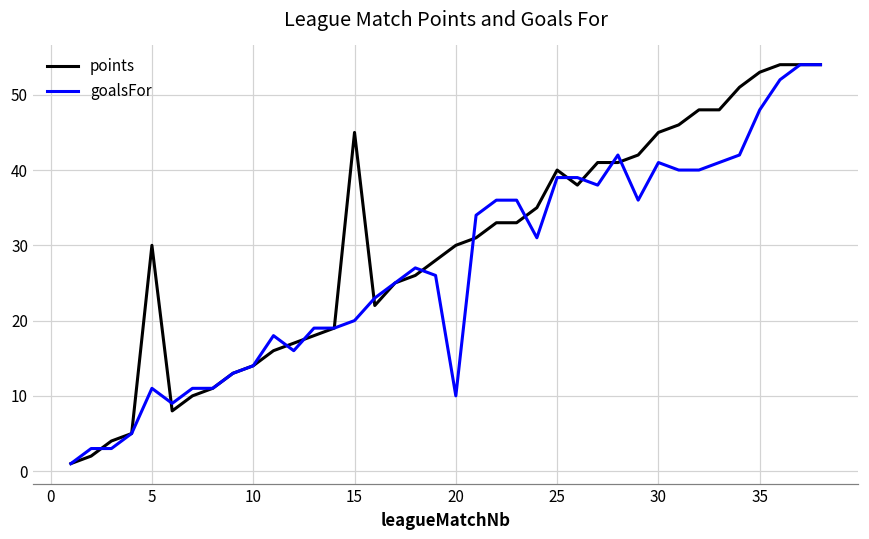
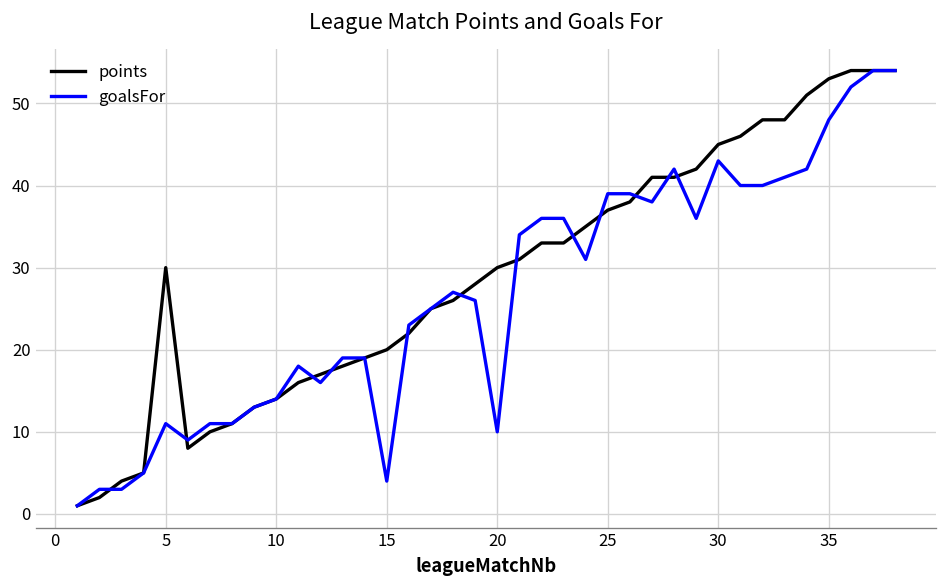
points, 15: 45 -> 20
goalsFor, 15: 20 -> 4
points, 25: 40 -> 37
goalsFor, 30: 41 -> 43
